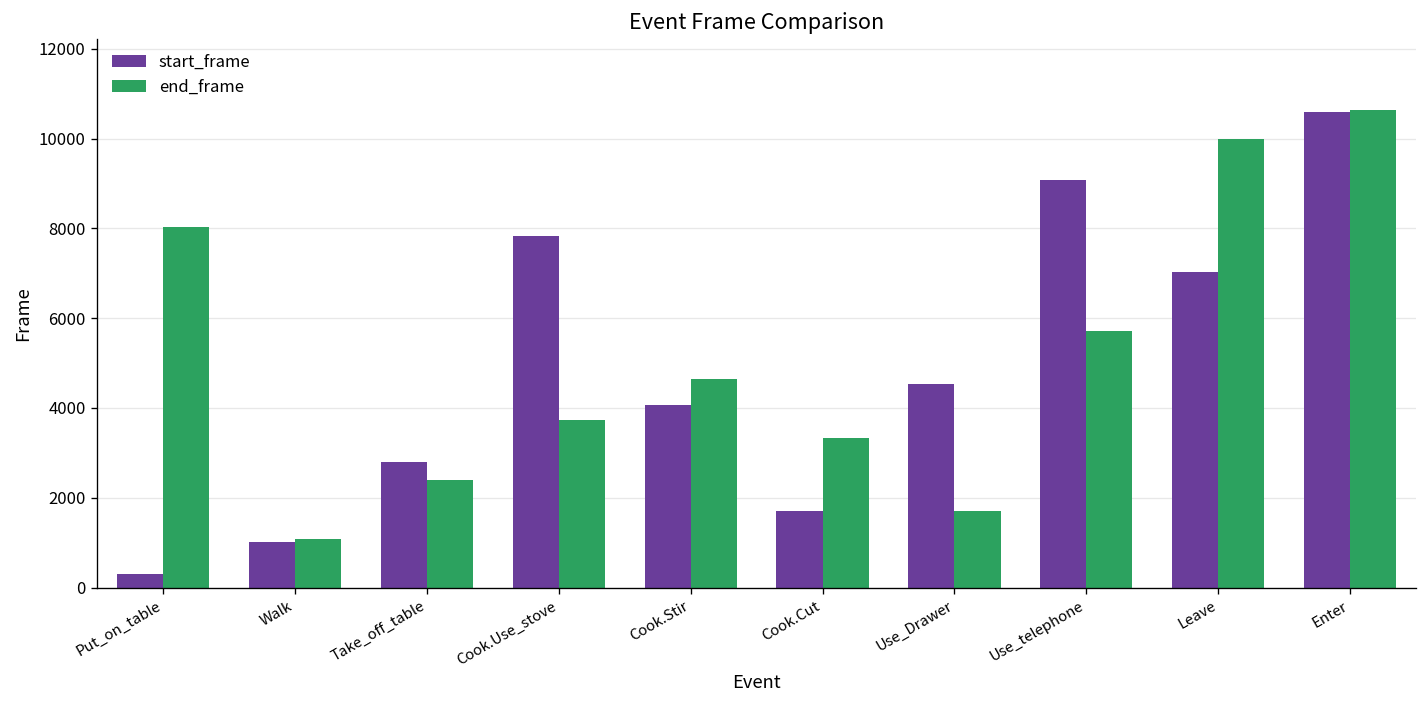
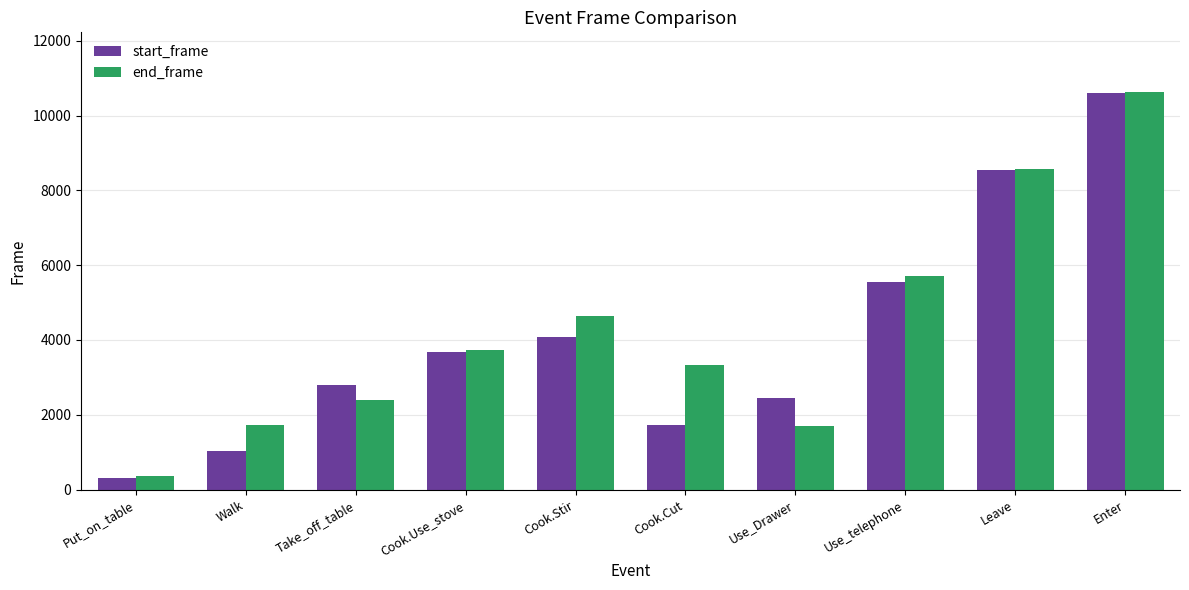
end_frame, Put_on_table: 8000 -> 400
end_frame, Walk: 1100 -> 1700
start_frame, Cook.Use_stove: 7800 -> 3700
start_frame, Use_Drawer: 4500 -> 2400
start_frame, Use_telephone: 9100 -> 5600
start_frame, Leave: 7000 -> 8500
end_frame, Leave: 10000 -> 8600
